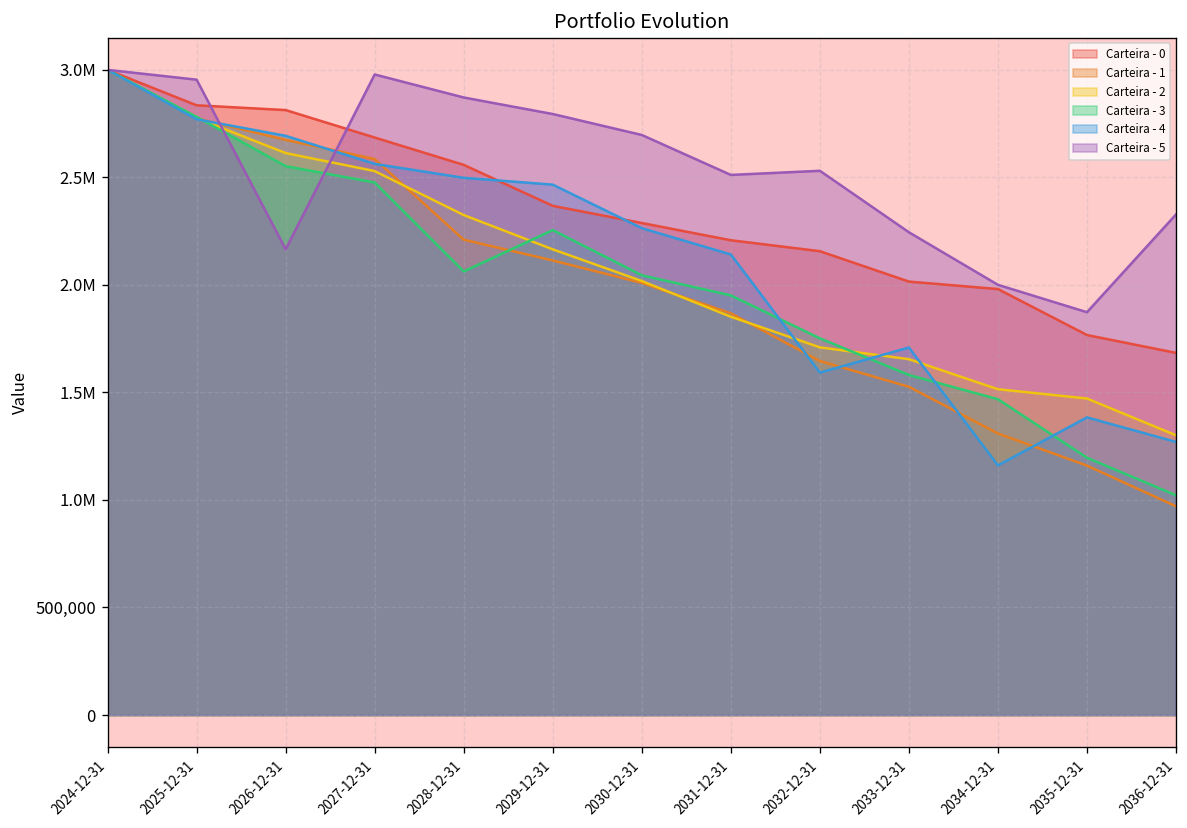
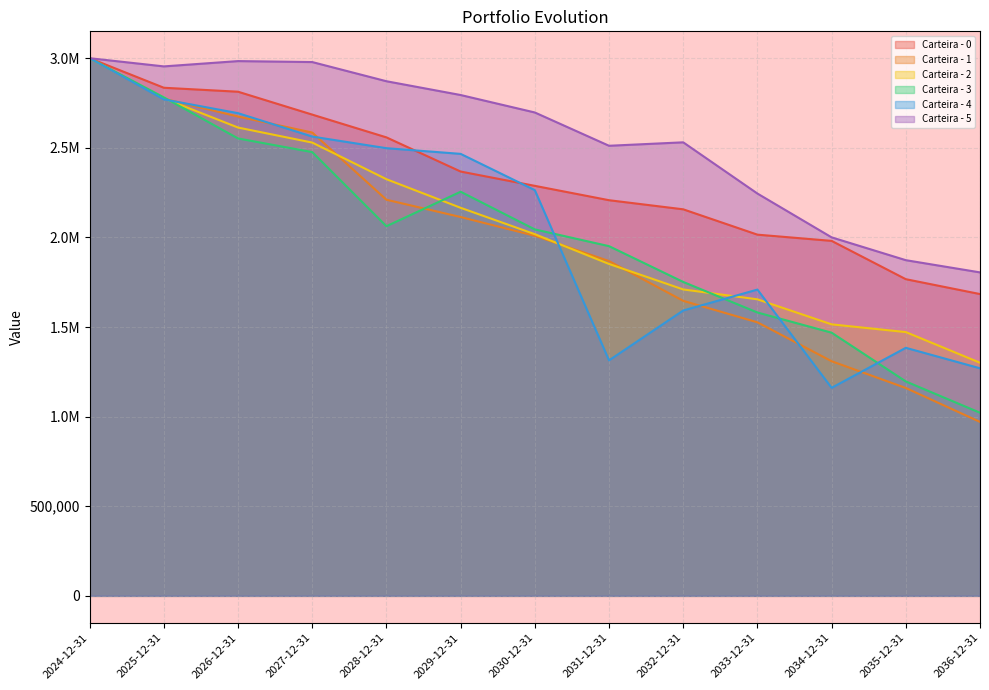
Carteira - 5, 2026-12-31: 2,170,000 -> 2,980,000
Carteira - 4, 2031-12-31: 2,140,000 -> 1,310,000
Carteira - 5, 2036-12-31: 2,330,000 -> 1,800,000
